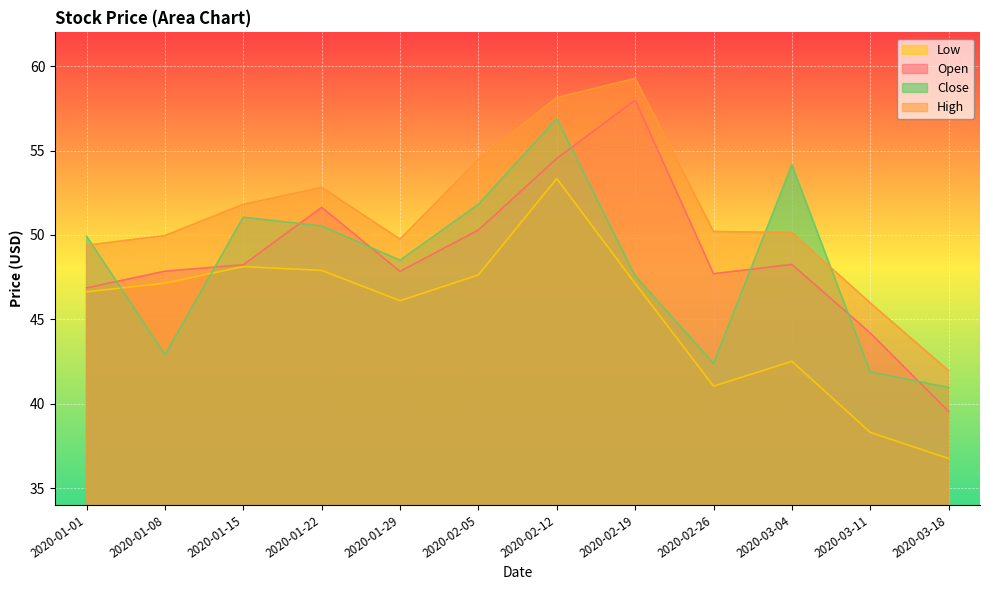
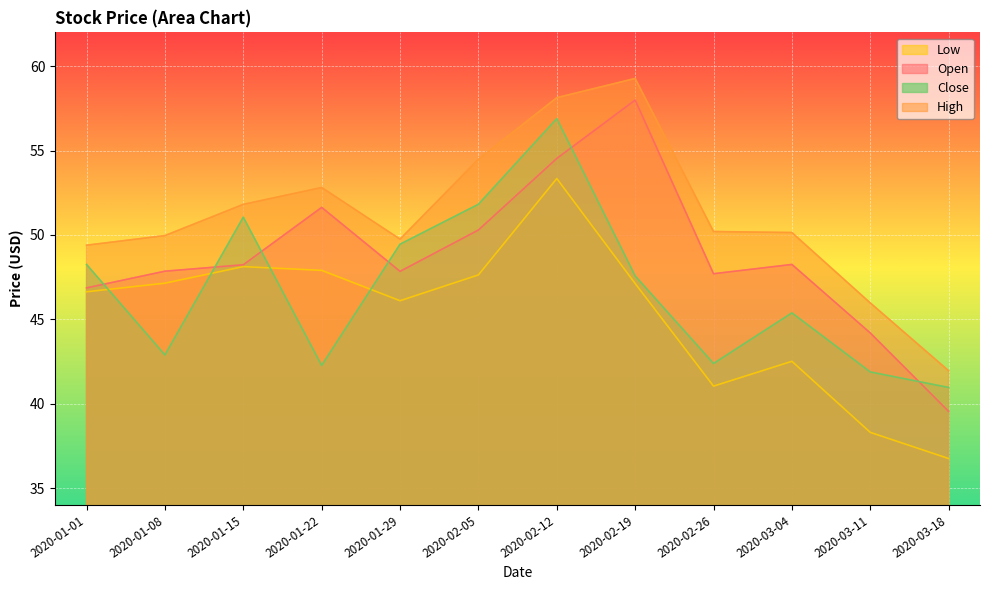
Close, 2020-01-01: 49.9 -> 48.3
Close, 2020-01-22: 50.5 -> 42.3
Close, 2020-01-29: 48.5 -> 49.5
Close, 2020-03-04: 54.2 -> 45.4
